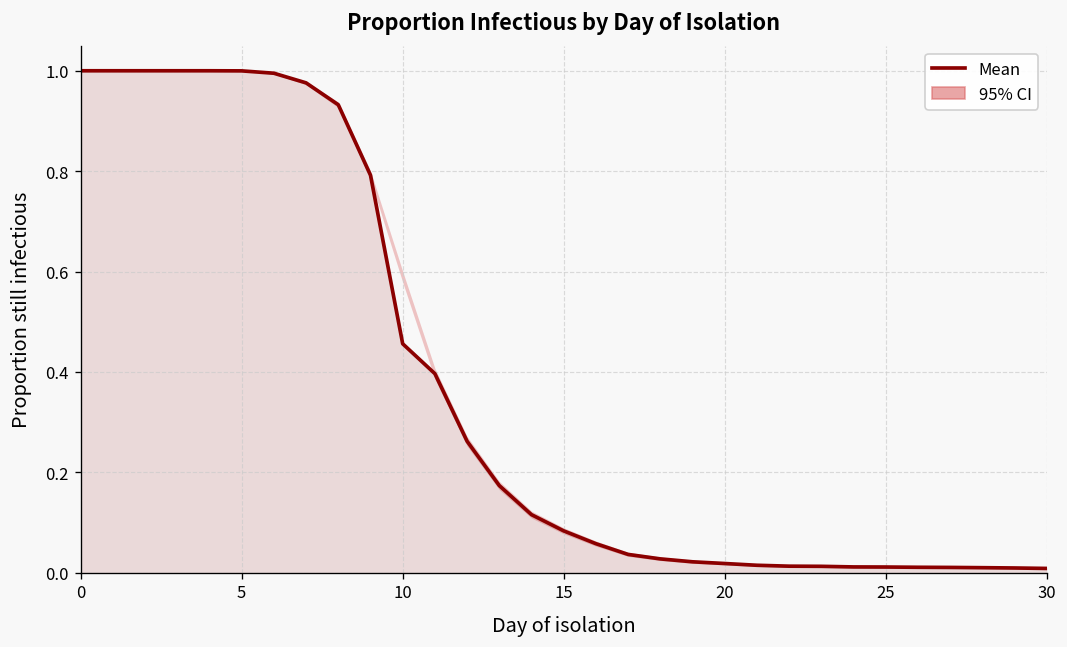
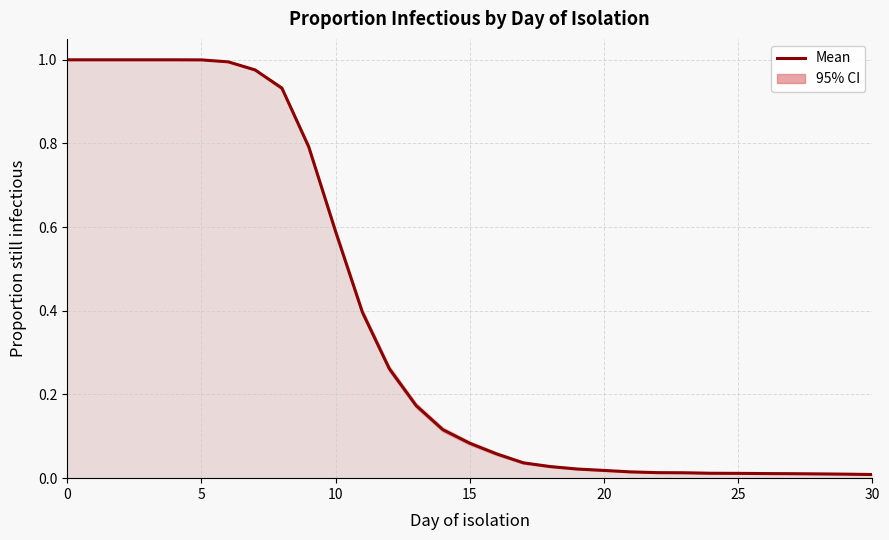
Mean, 10: 0.46 -> 0.59
